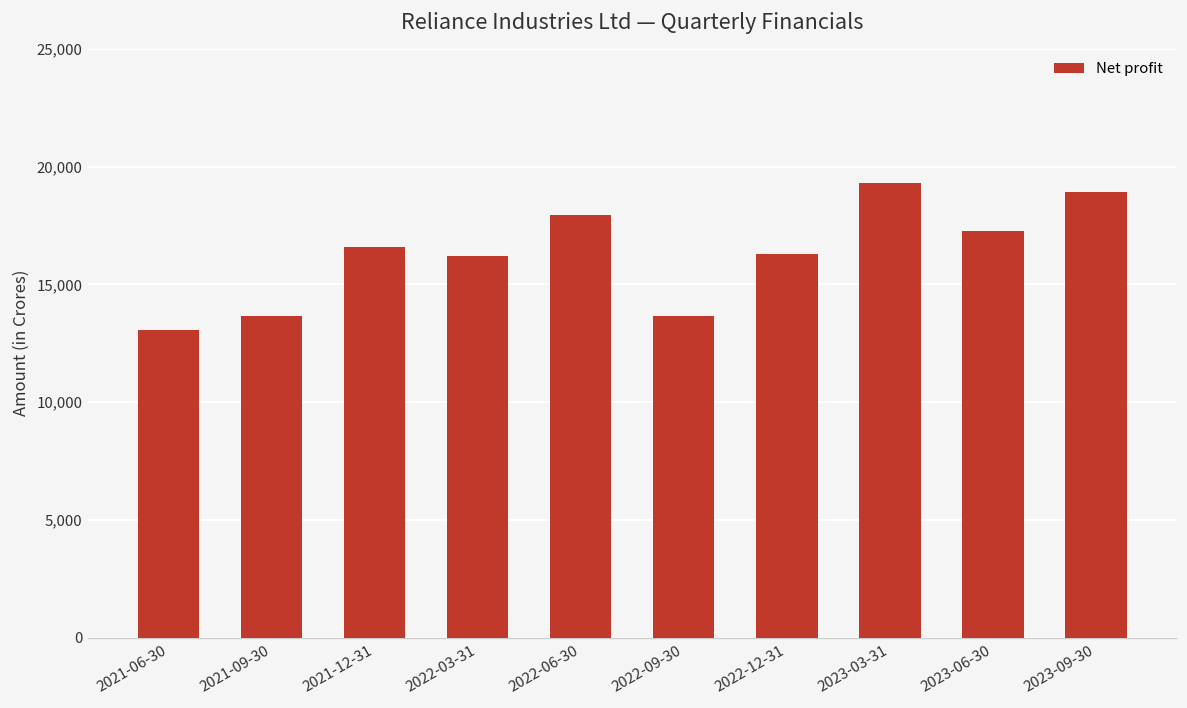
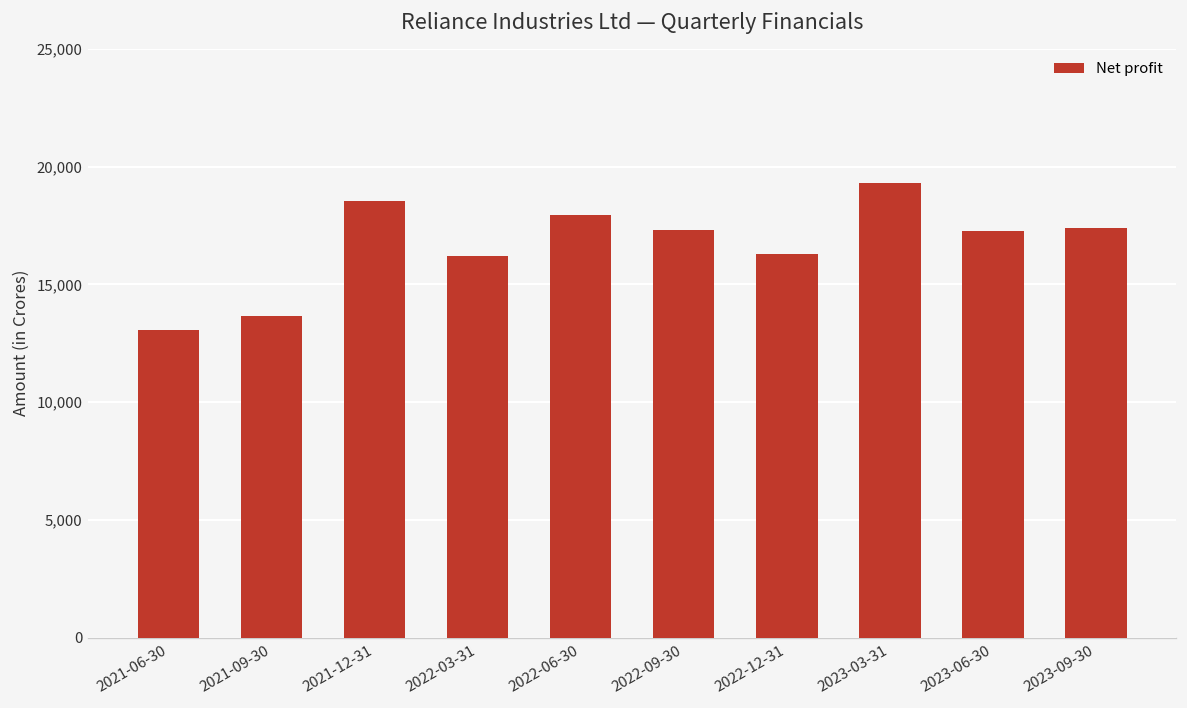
2021-12-31: 16,600 -> 18,500
2022-09-30: 13,700 -> 17,300
2023-09-30: 18,900 -> 17,400
